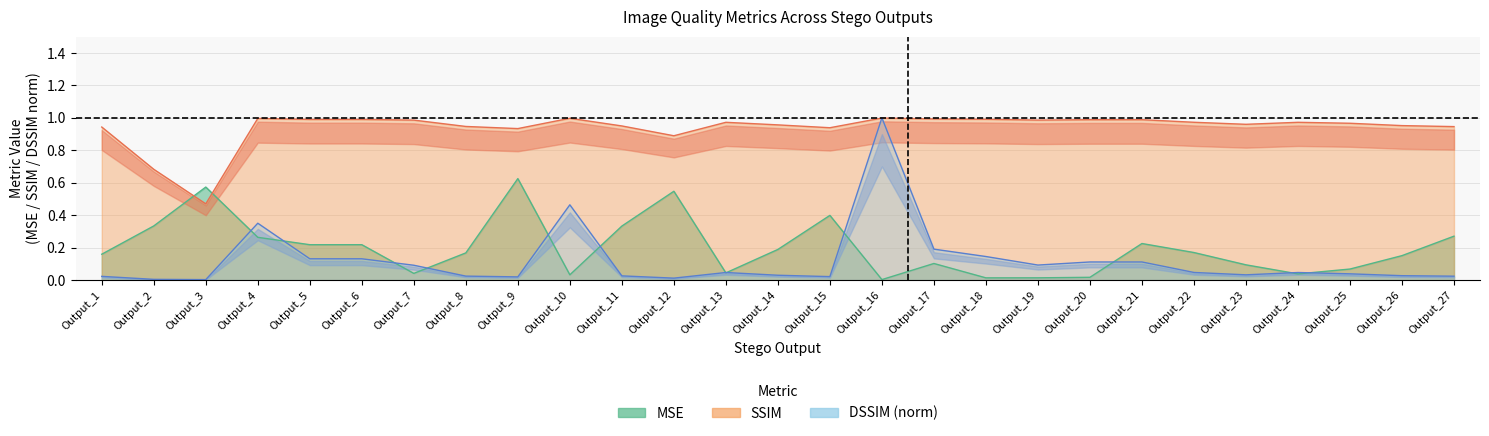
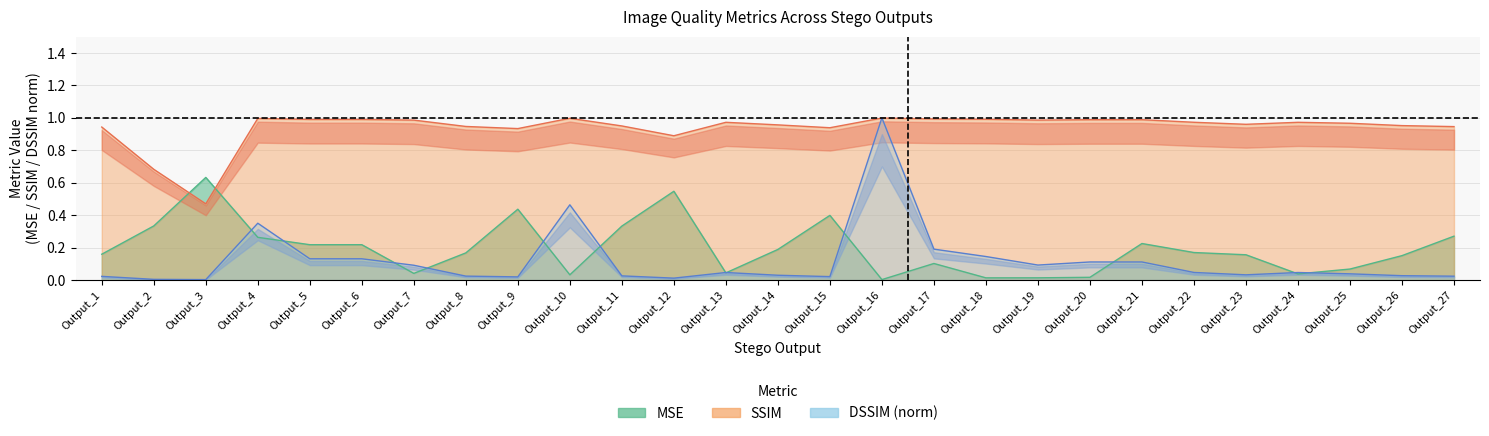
MSE, Output_3: 0.57 -> 0.63
MSE, Output_9: 0.63 -> 0.44
MSE, Output_23: 0.09 -> 0.16
